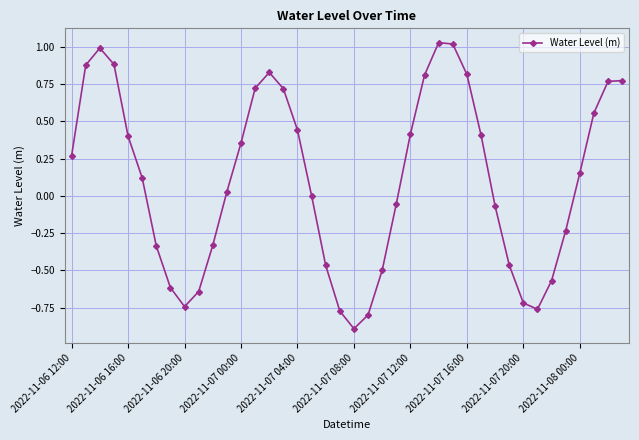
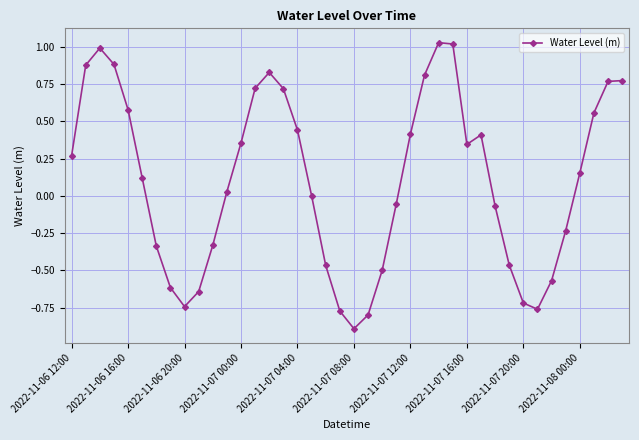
2022-11-06 16:00: 0.40 -> 0.58
2022-11-07 16:00: 0.81 -> 0.34
